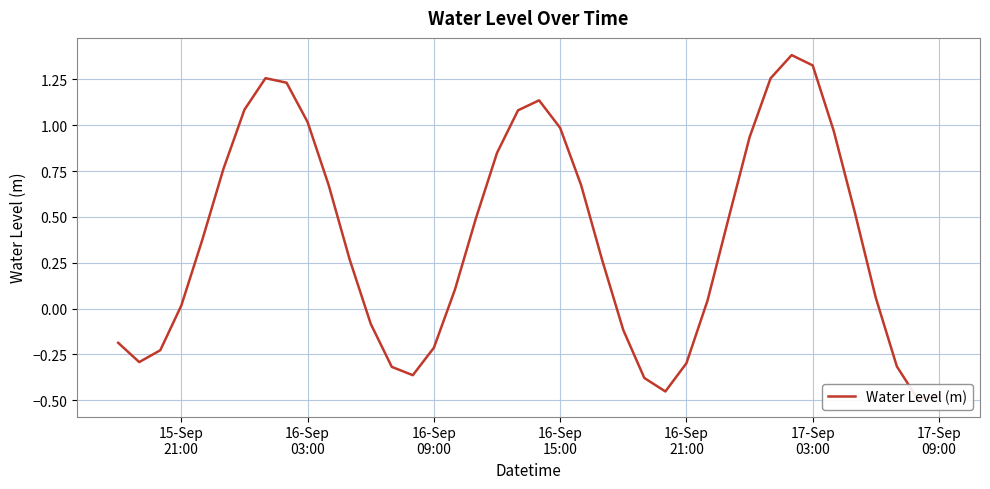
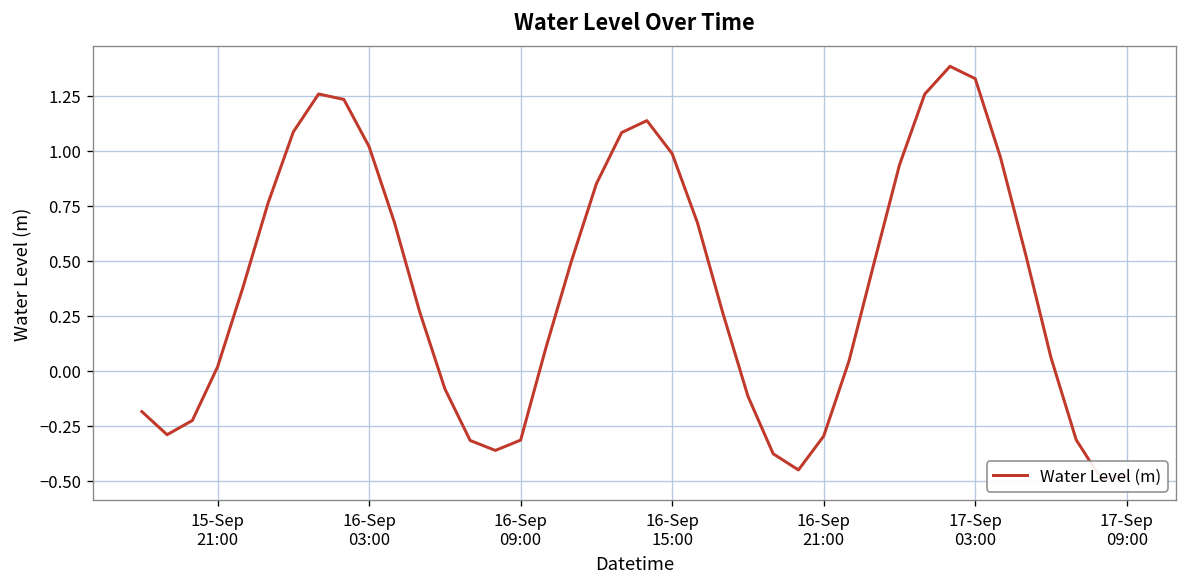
16-Sep 09:00: -0.21 -> -0.32
